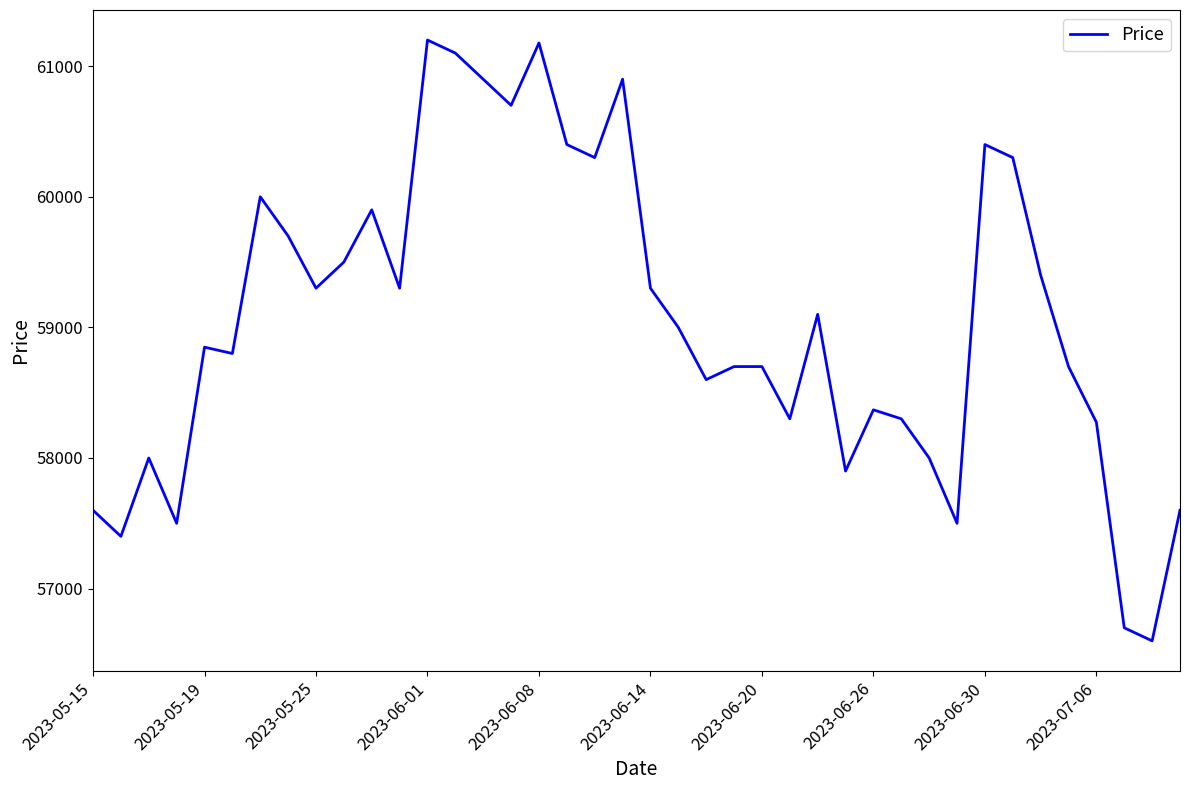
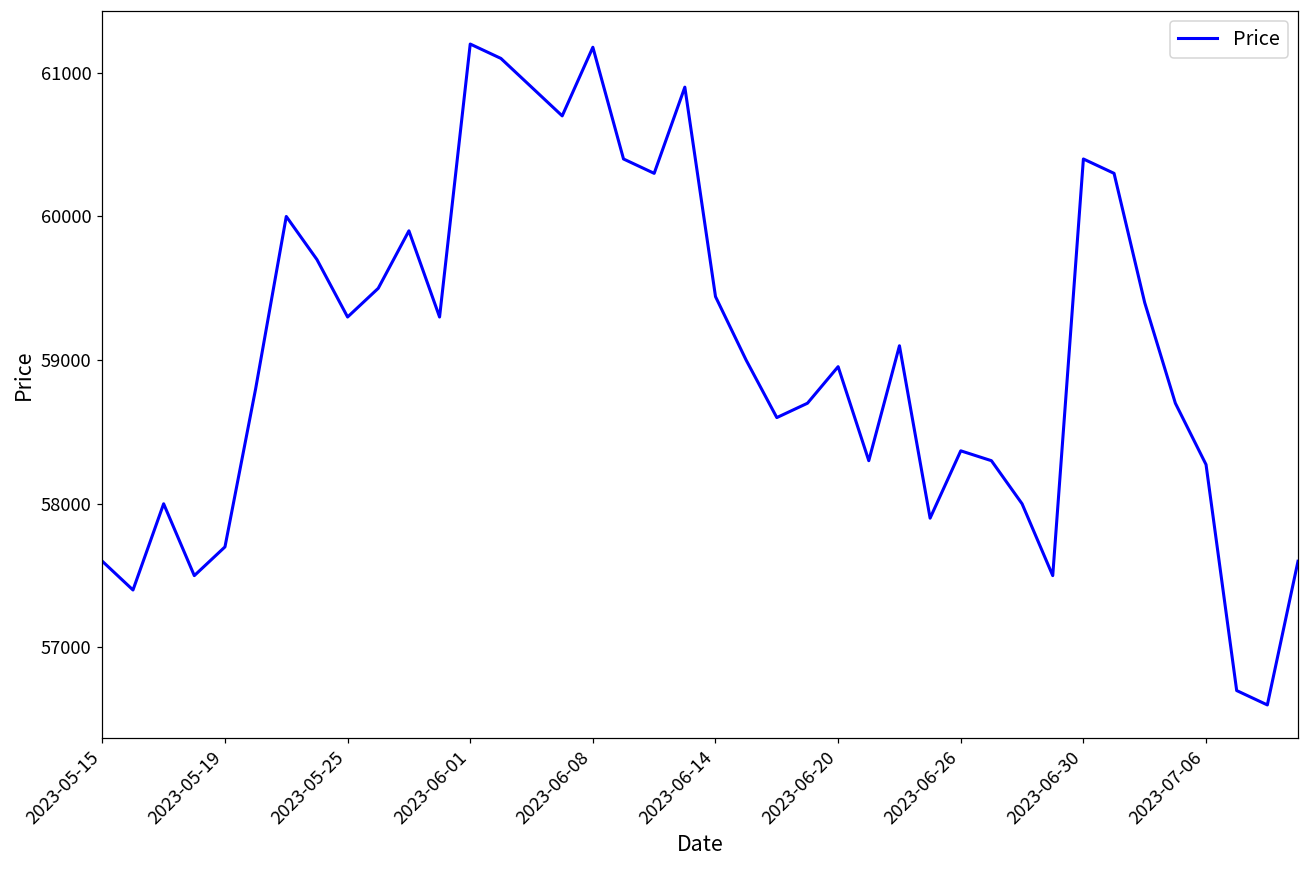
2023-05-19: 58850 -> 57700
2023-06-14: 59300 -> 59440
2023-06-20: 58700 -> 58950
